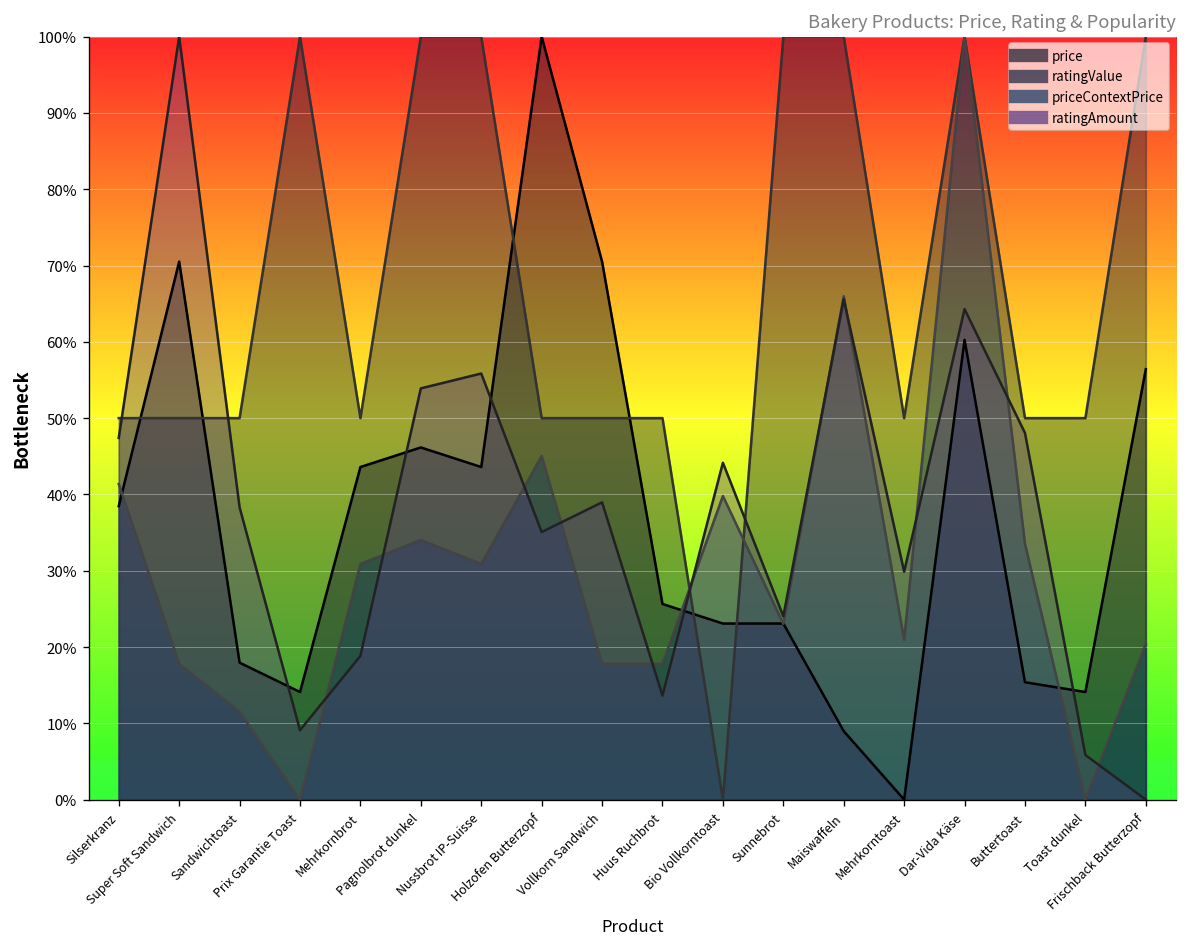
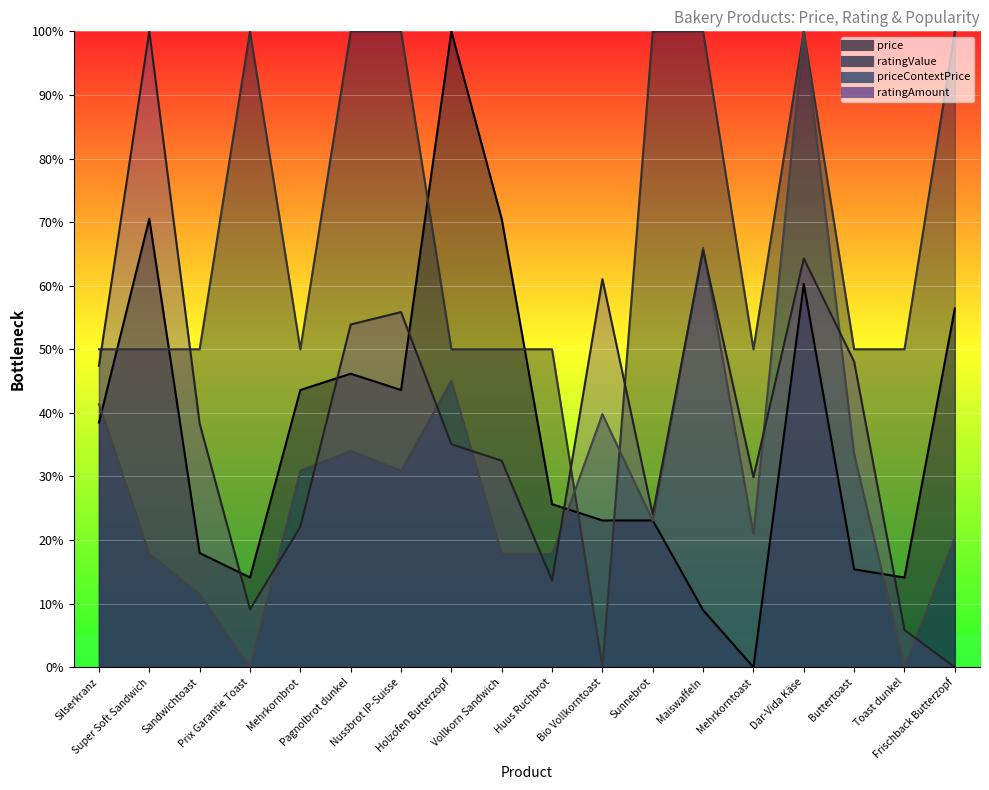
ratingAmount, Mehrkornbrot: 19% -> 22%
ratingAmount, Vollkorn Sandwich: 39% -> 32%
ratingAmount, Bio Vollkorntoast: 44% -> 61%
